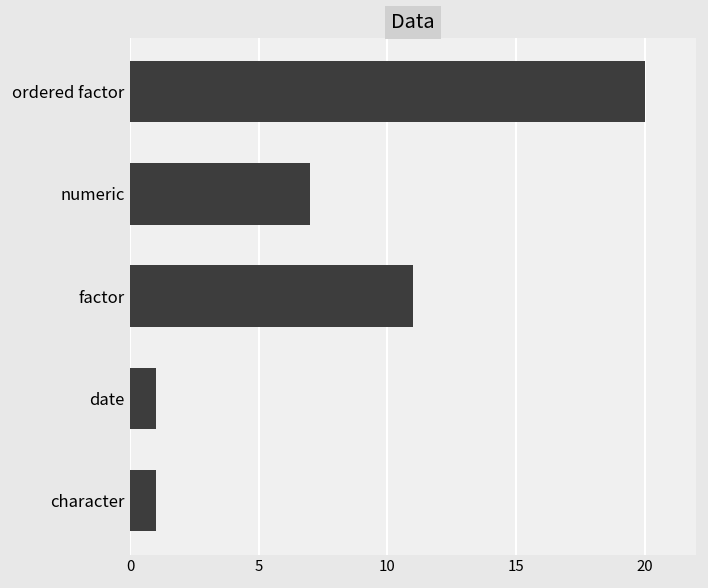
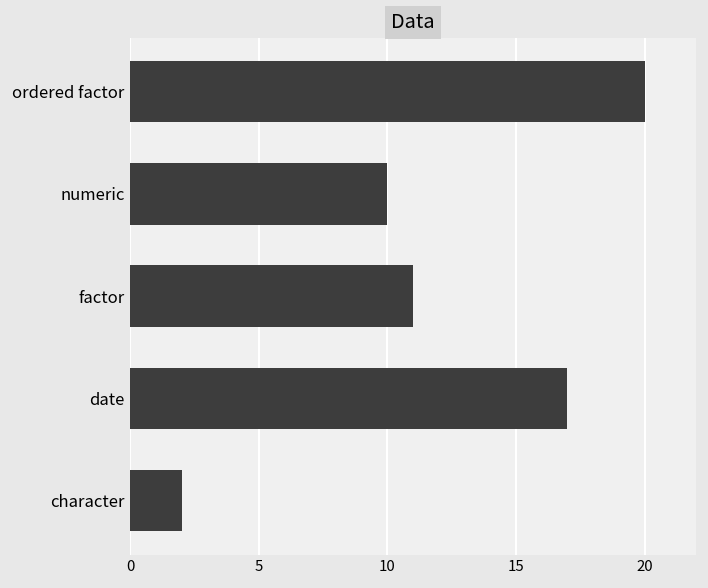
numeric: 7 -> 10
date: 1 -> 17
character: 1 -> 2
